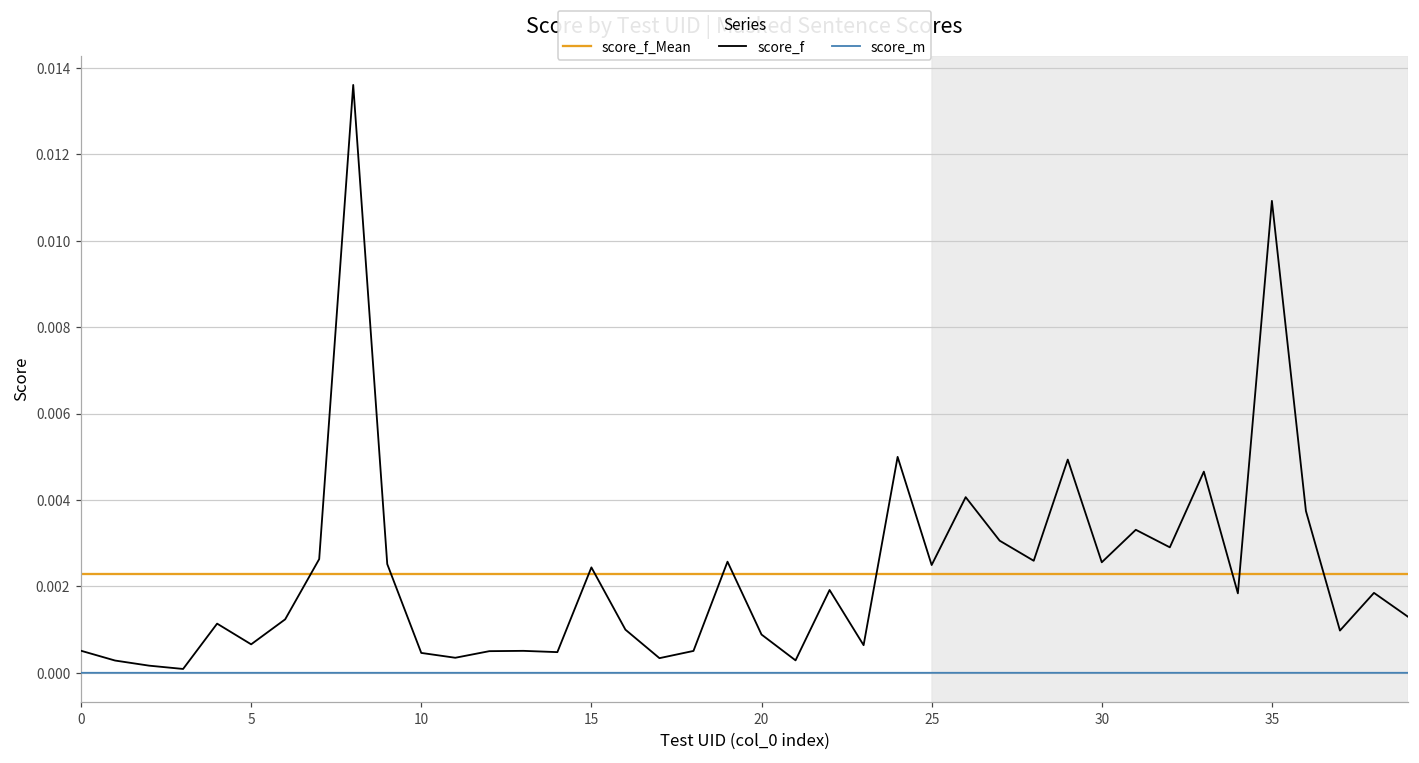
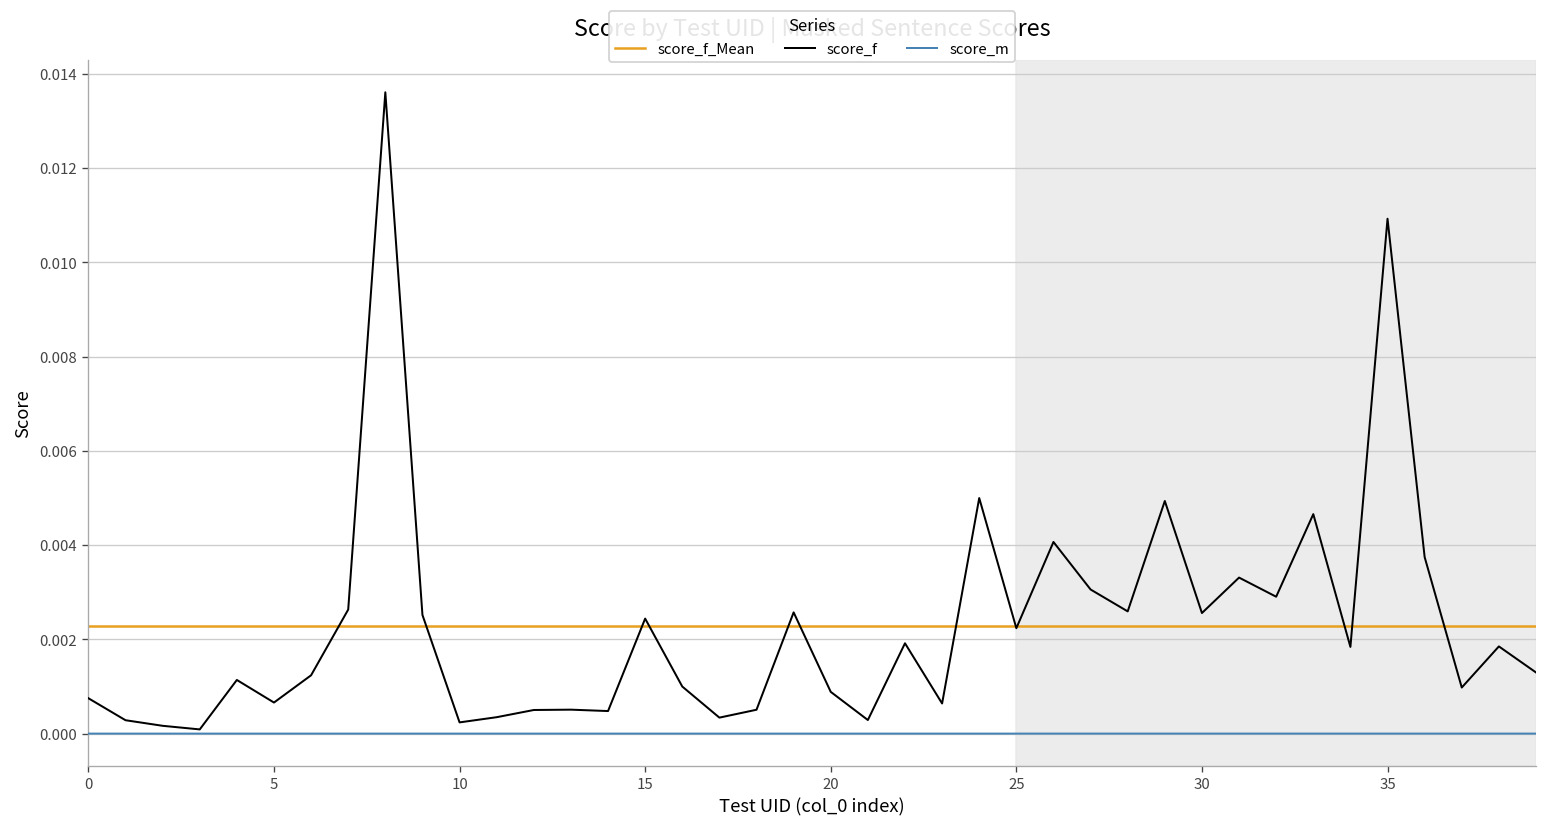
score_f, 0: 0.0005 -> 0.0008
score_f, 10: 0.0005 -> 0.0002
score_f, 25: 0.0025 -> 0.0022
